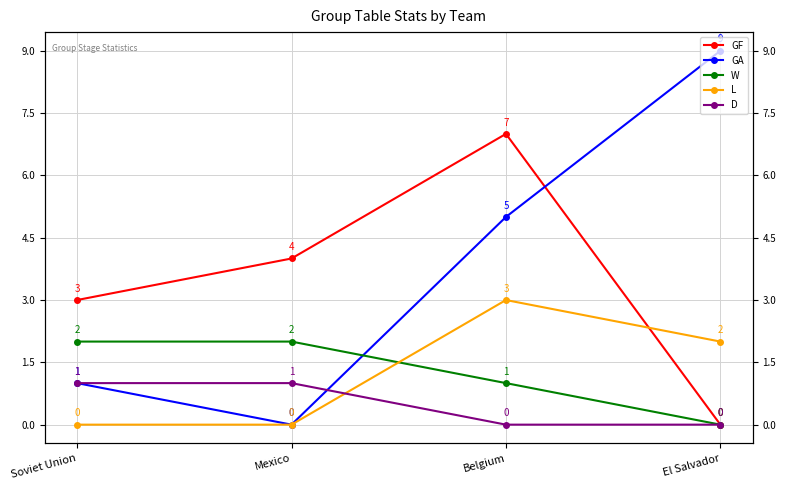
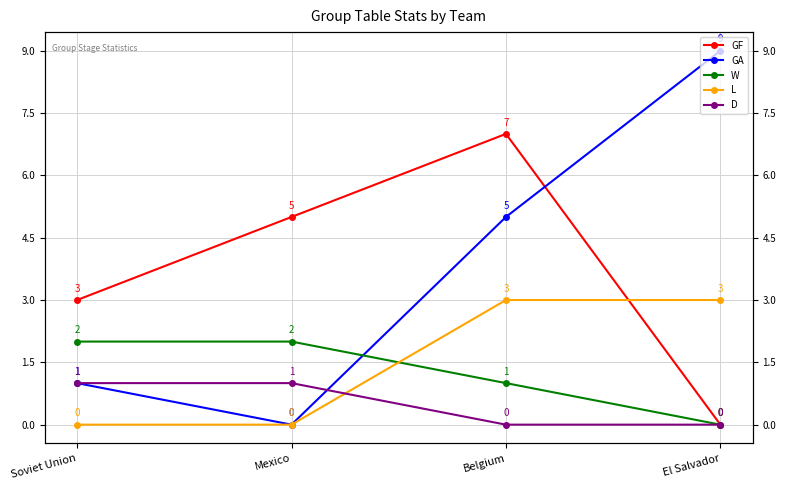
GF, Mexico: 4 -> 5
L, El Salvador: 2 -> 3
